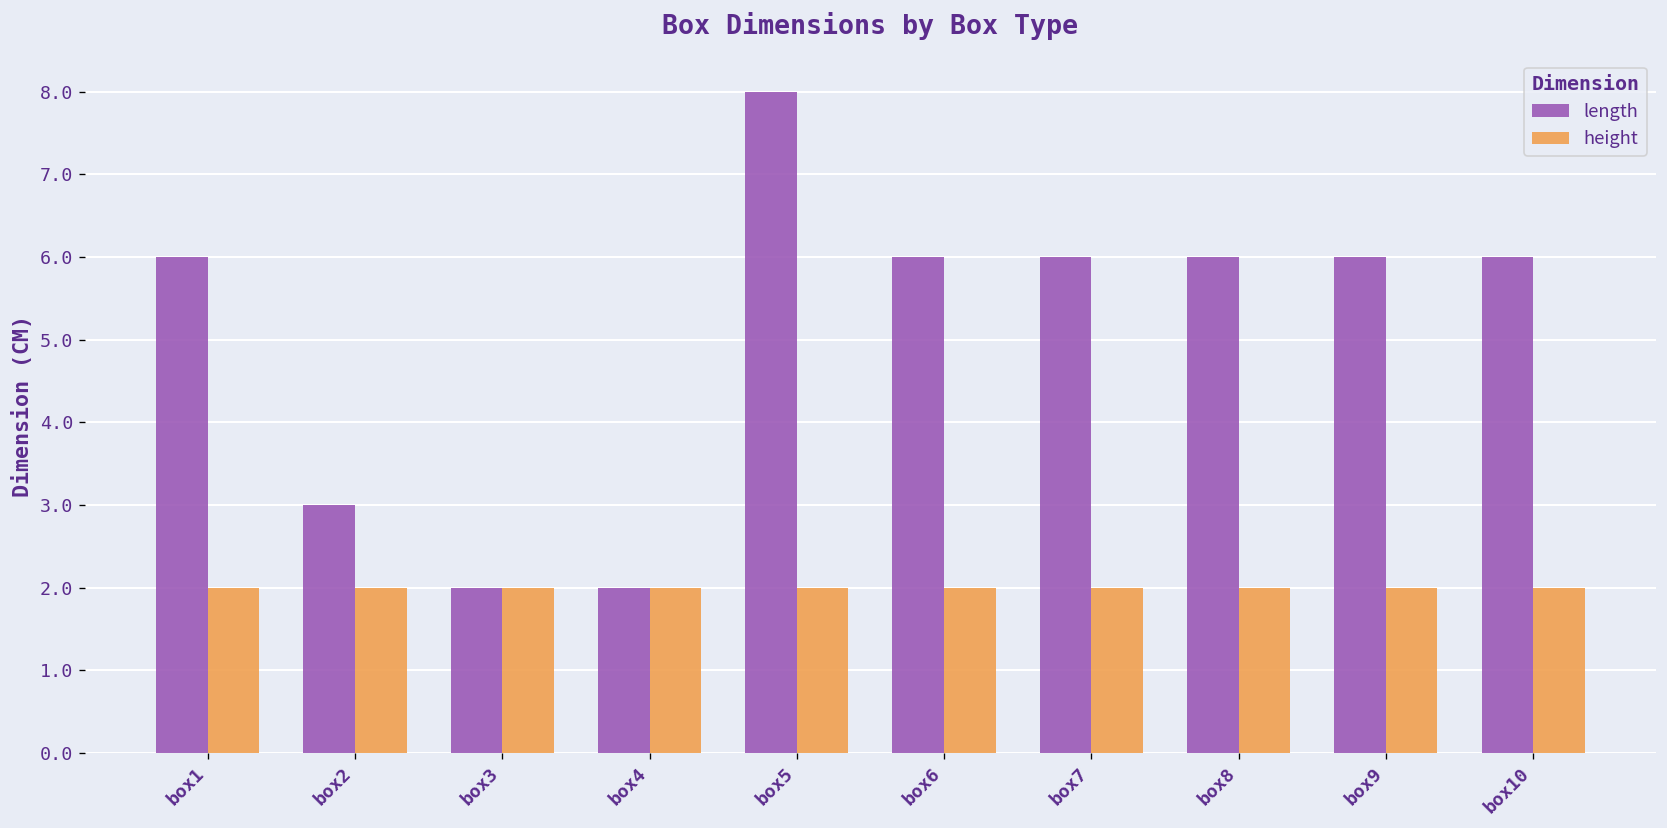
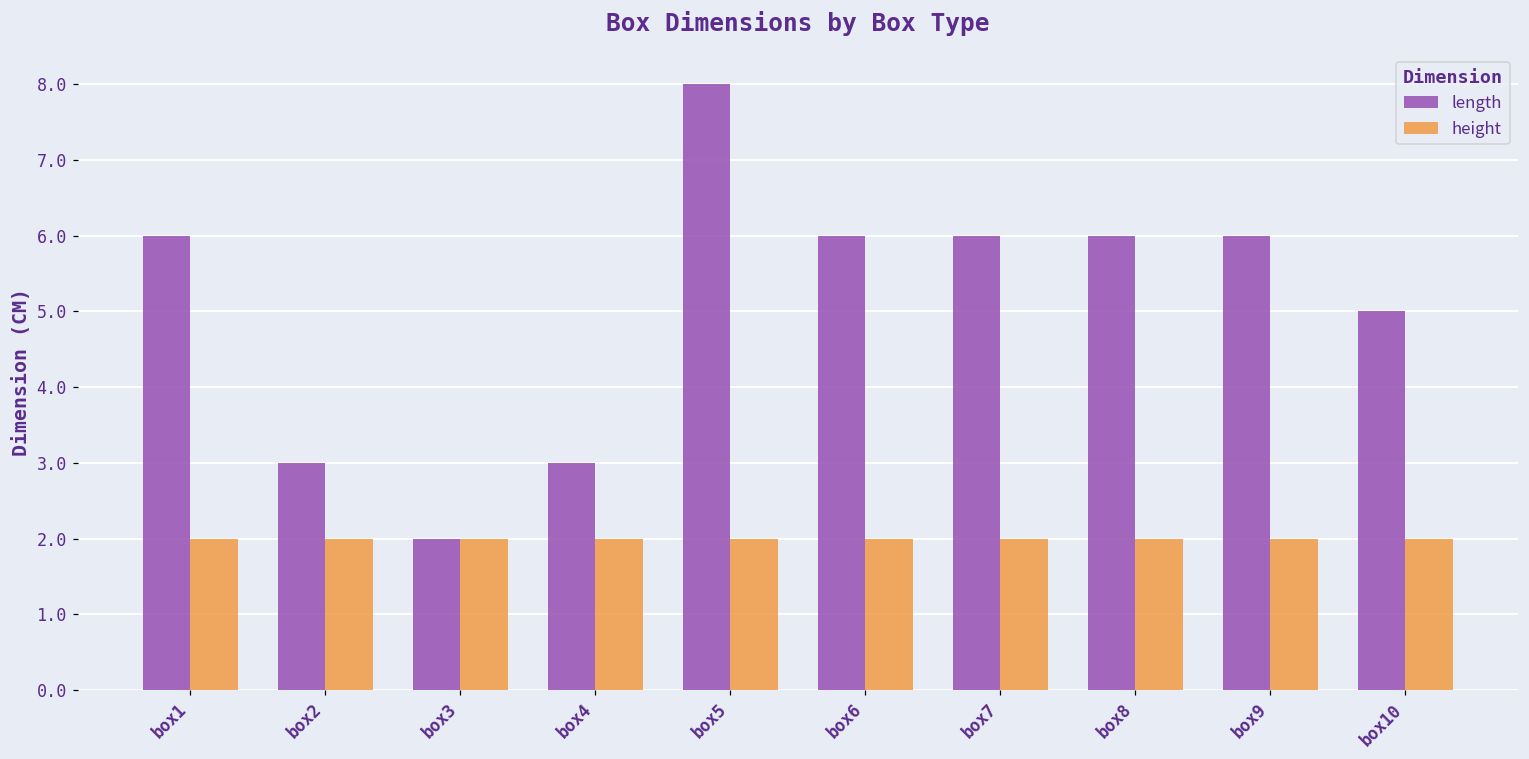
length, box4: 2 -> 3
length, box10: 6 -> 5
